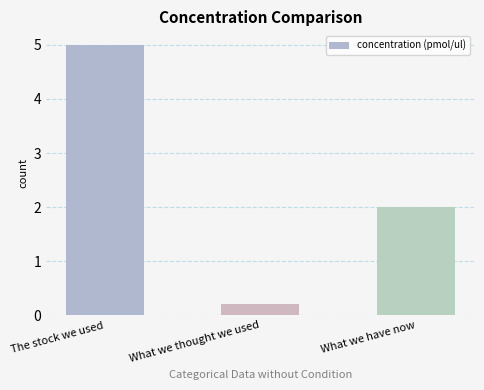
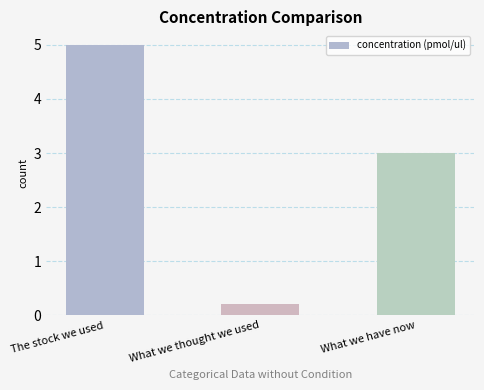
What we have now: 2 -> 3
